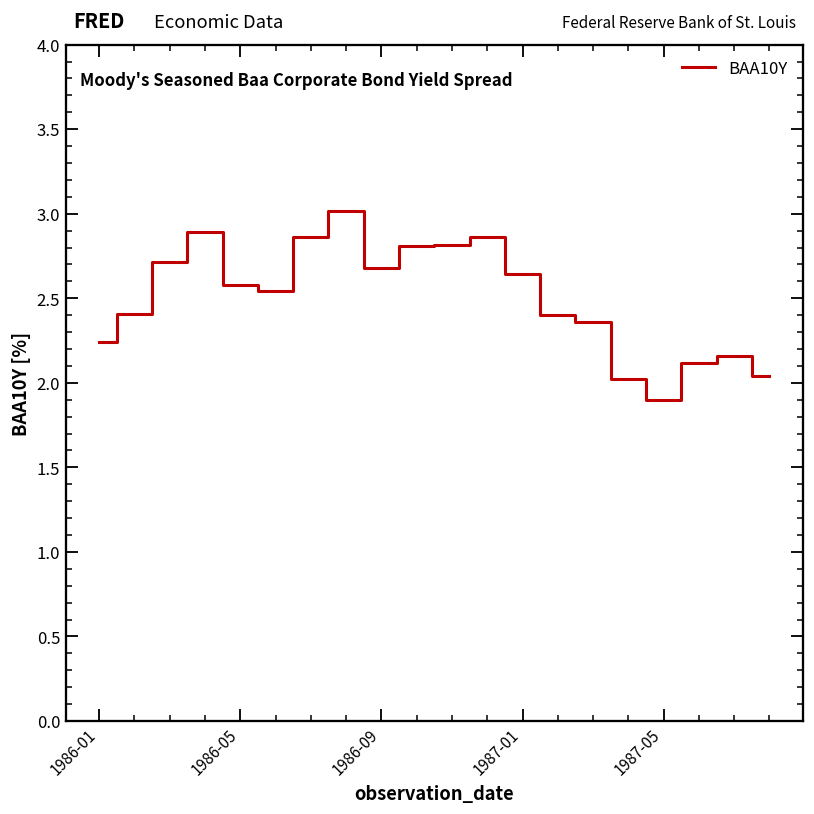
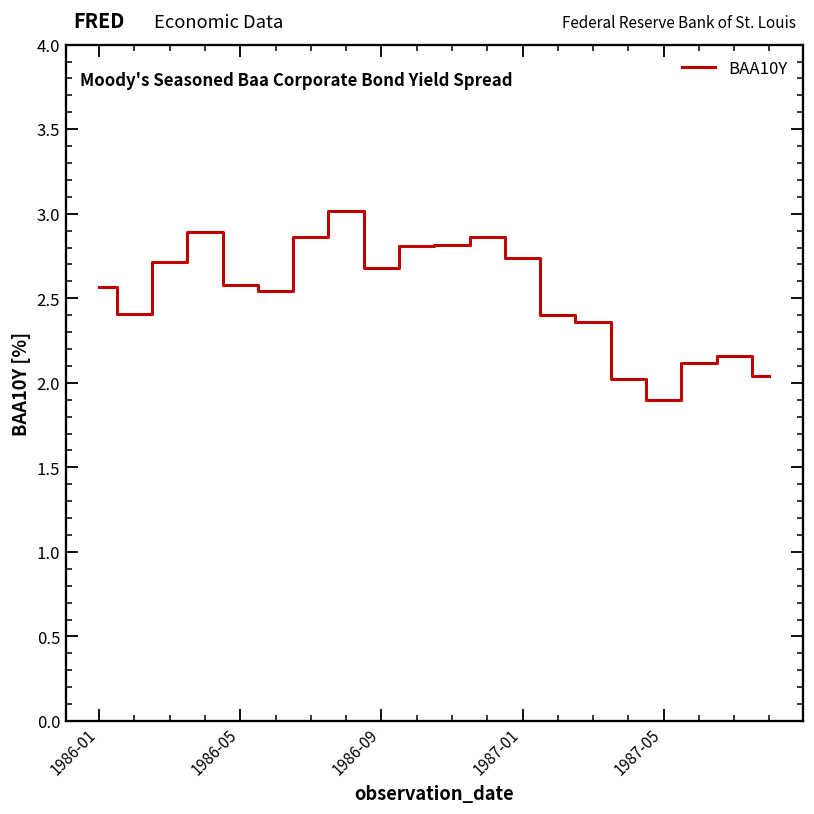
1986-01: 2.24 -> 2.57
1987-01: 2.64 -> 2.74
